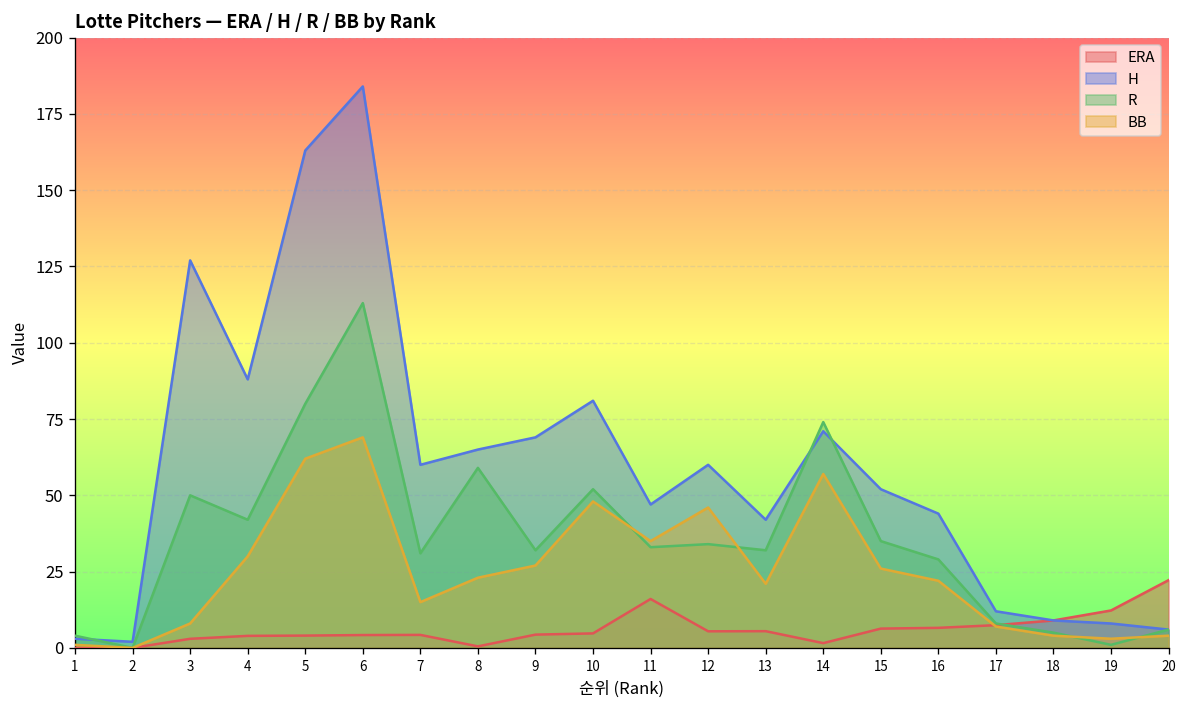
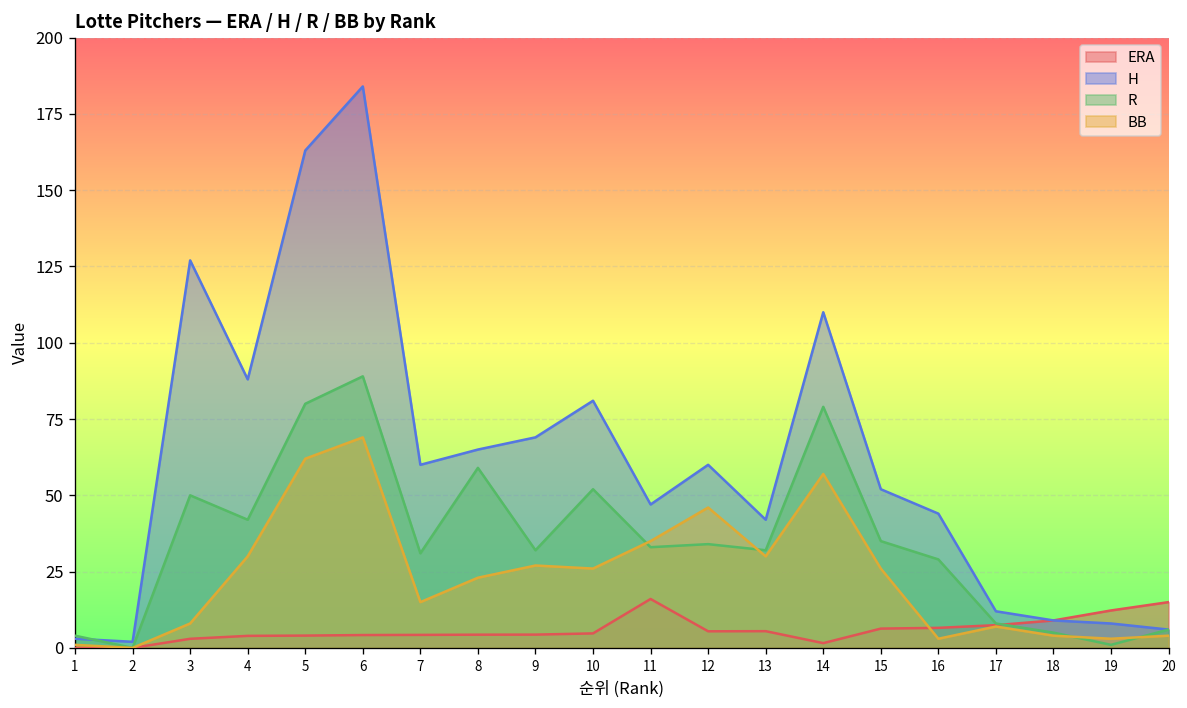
R, 6: 113 -> 89
ERA, 8: 1 -> 4
BB, 10: 48 -> 26
BB, 13: 21 -> 30
H, 14: 71 -> 110
R, 14: 74 -> 79
BB, 16: 22 -> 3
ERA, 20: 22 -> 15
